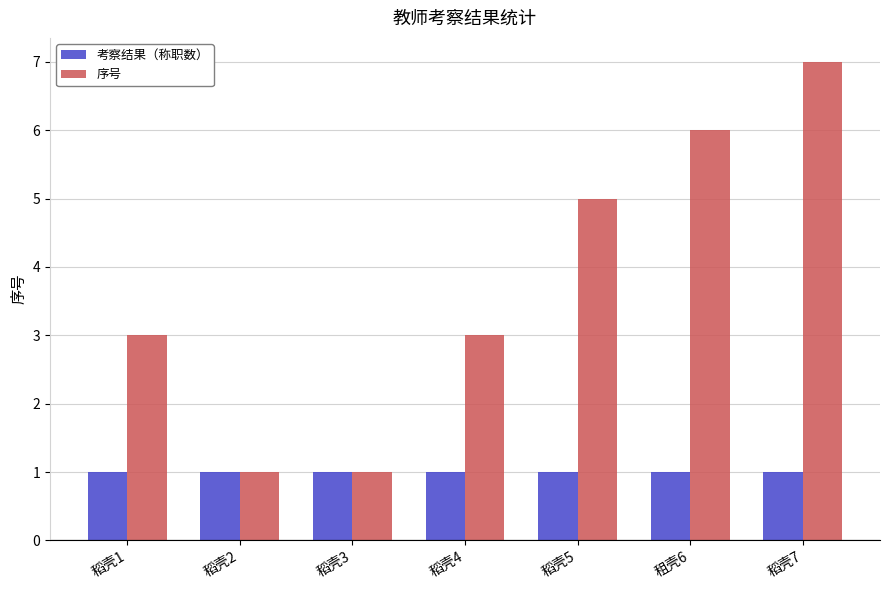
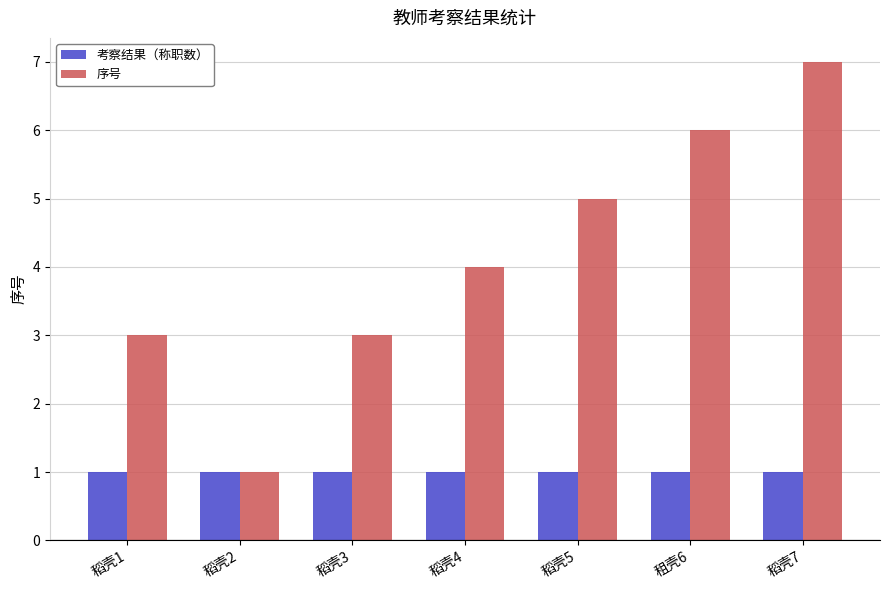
序号, 稻壳3: 1 -> 3
序号, 稻壳4: 3 -> 4
